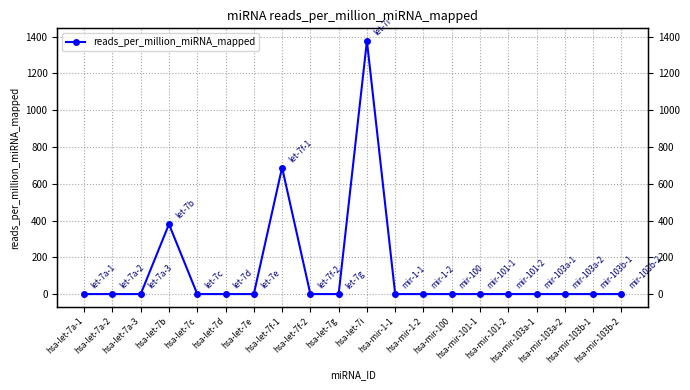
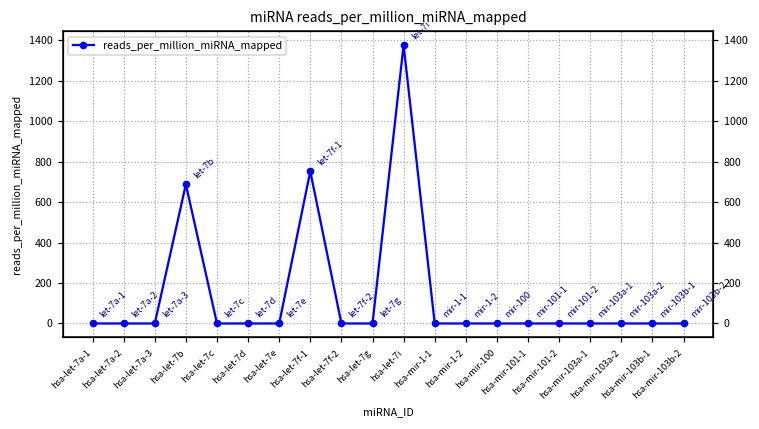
hsa-let-7b: 380 -> 690
hsa-let-7f-1: 690 -> 750
